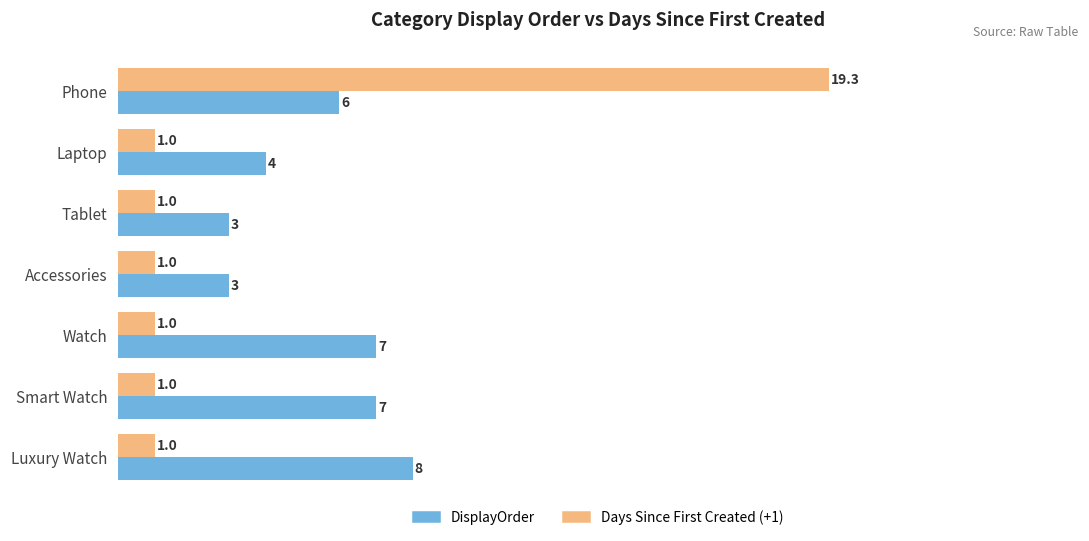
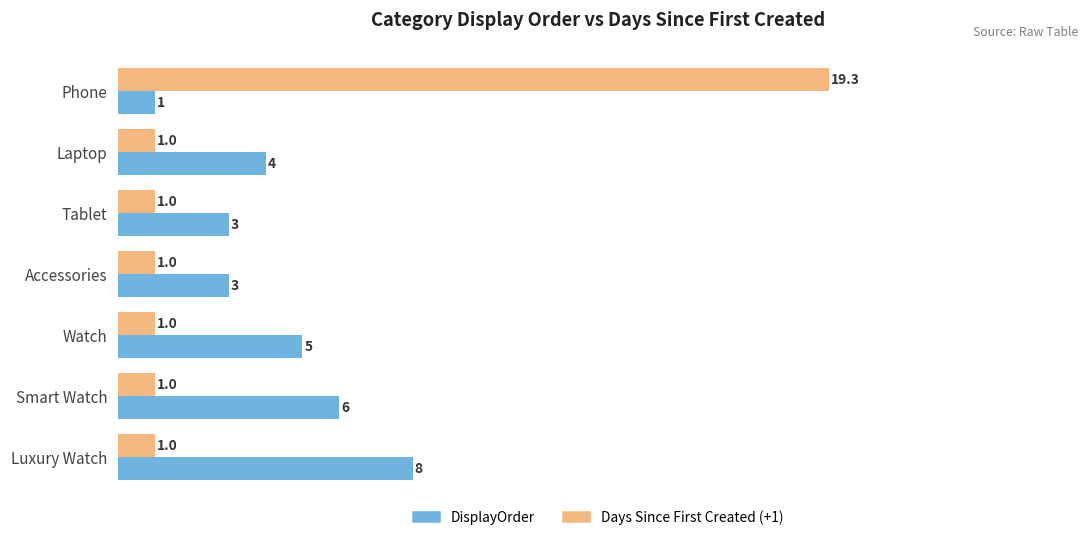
DisplayOrder, Phone: 6 -> 1
DisplayOrder, Watch: 7 -> 5
DisplayOrder, Smart Watch: 7 -> 6
